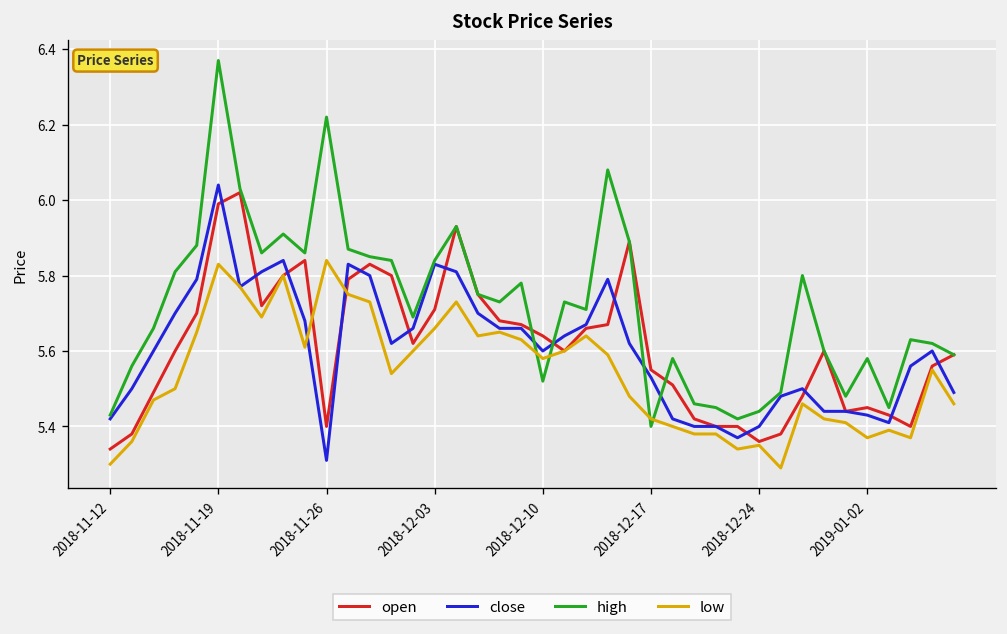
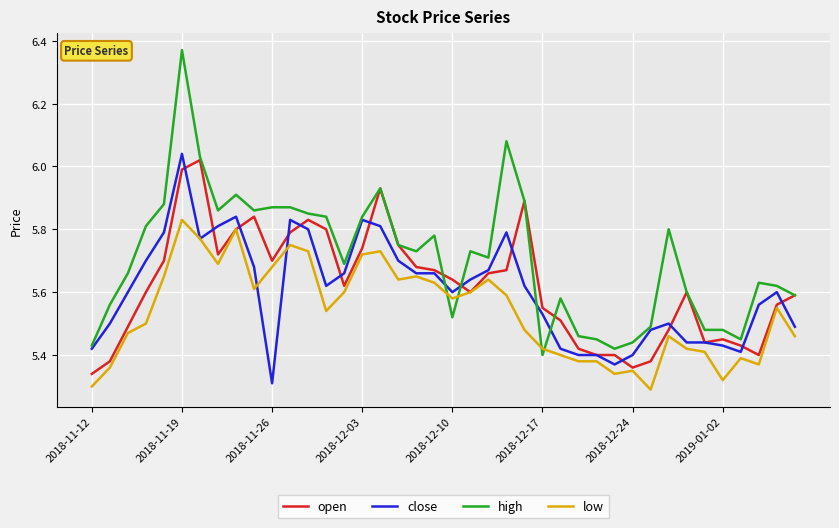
open, 2018-11-26: 5.4 -> 5.7
high, 2018-11-26: 6.22 -> 5.87
low, 2018-11-26: 5.84 -> 5.68
open, 2018-12-03: 5.71 -> 5.74
low, 2018-12-03: 5.66 -> 5.72
high, 2019-01-02: 5.58 -> 5.48
low, 2019-01-02: 5.37 -> 5.32
